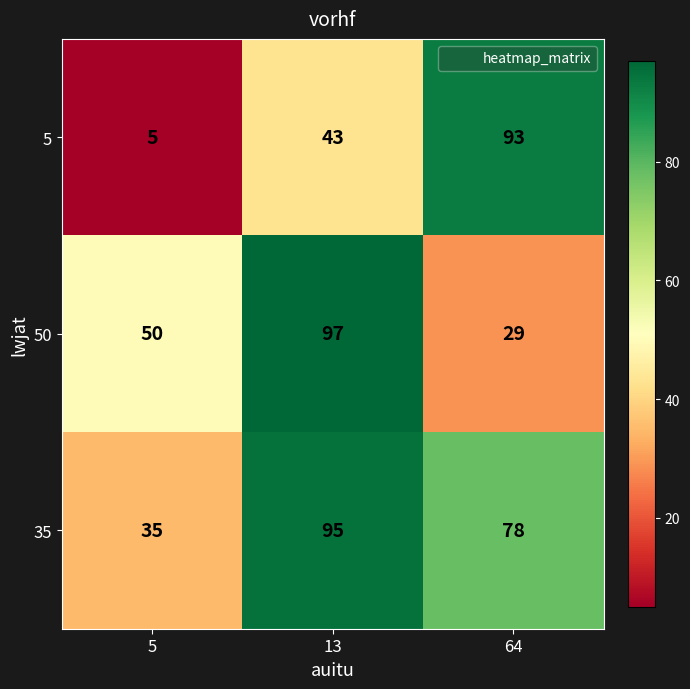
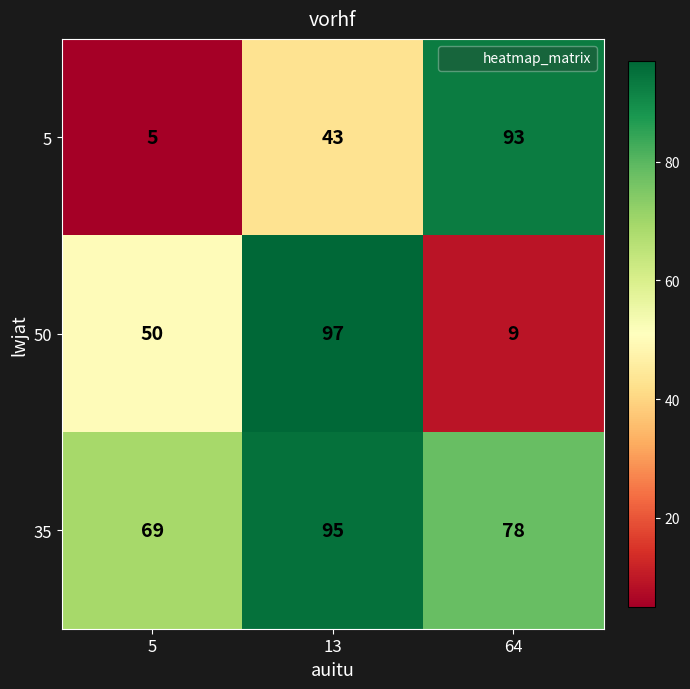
50, 64: 29 -> 9
35, 5: 35 -> 69
